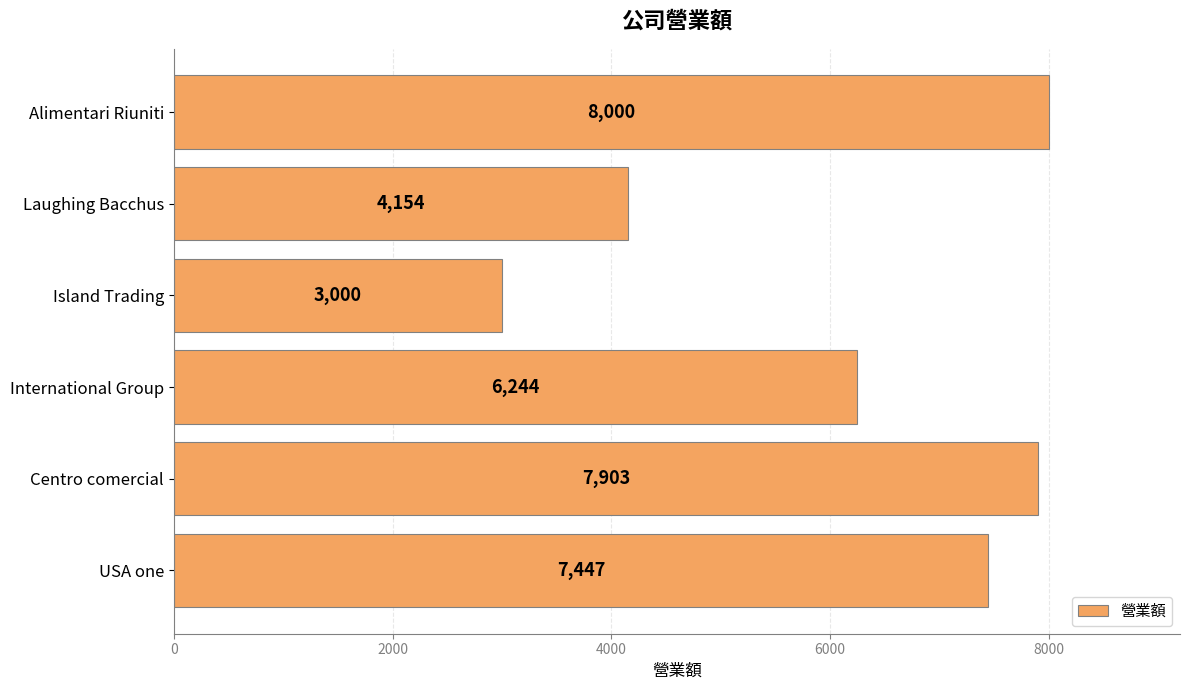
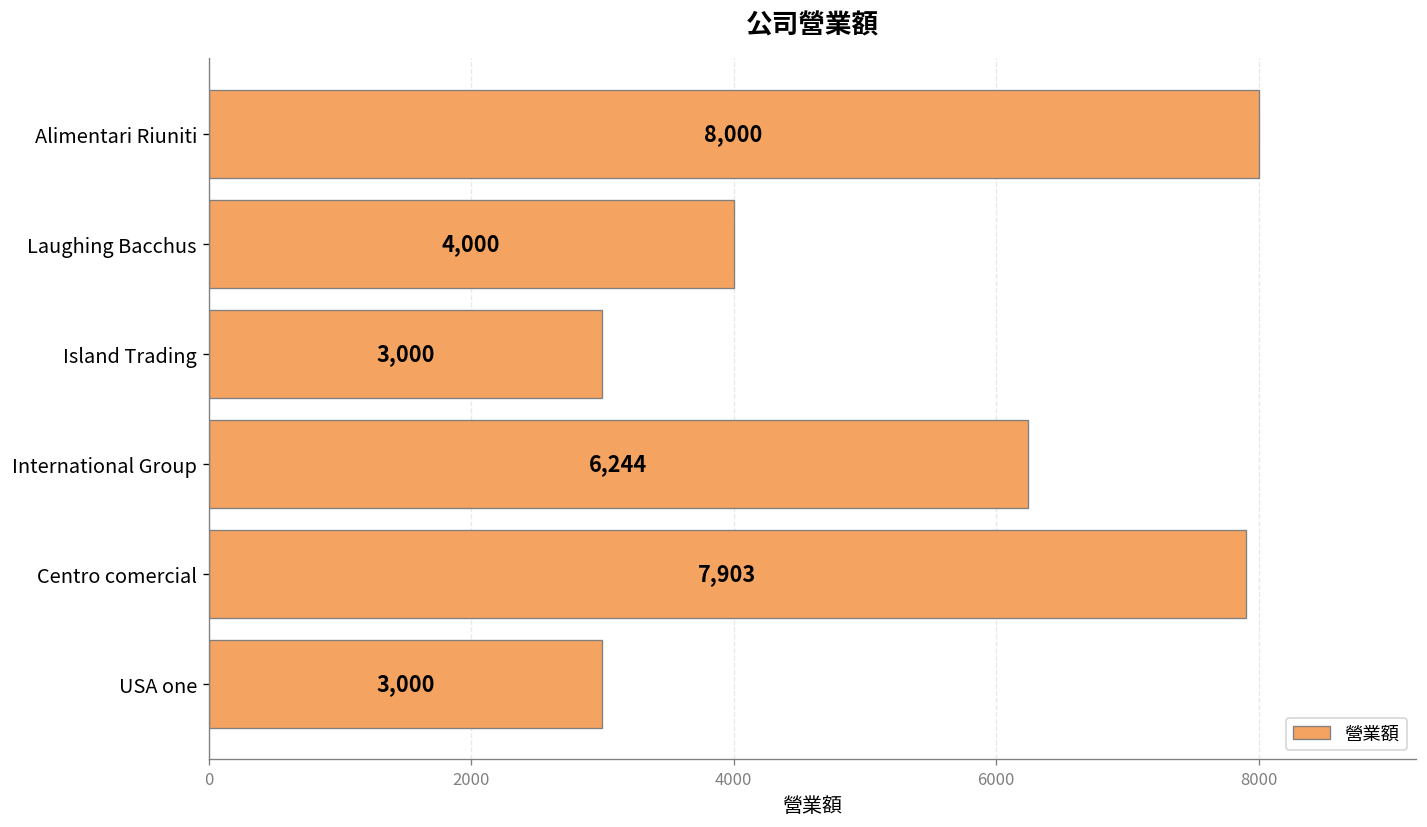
Laughing Bacchus: 4,154 -> 4,000
USA one: 7,447 -> 3,000
